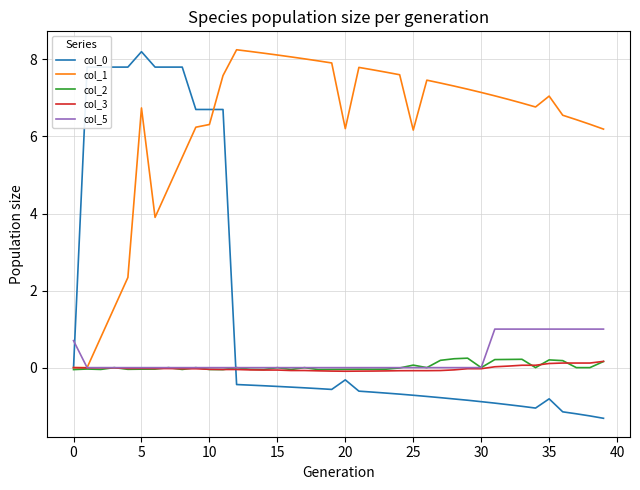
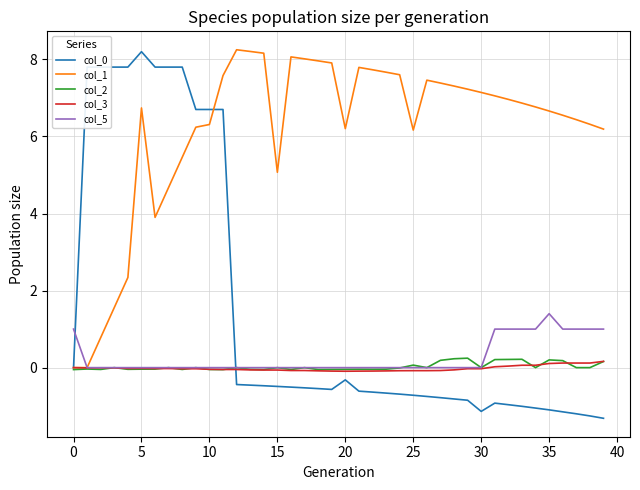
col_5, 0: 0.7 -> 1.0
col_1, 15: 8.1 -> 5.1
col_0, 30: -0.9 -> -1.1
col_0, 35: -0.8 -> -1.1
col_1, 35: 7.0 -> 6.7
col_5, 35: 1.0 -> 1.4
